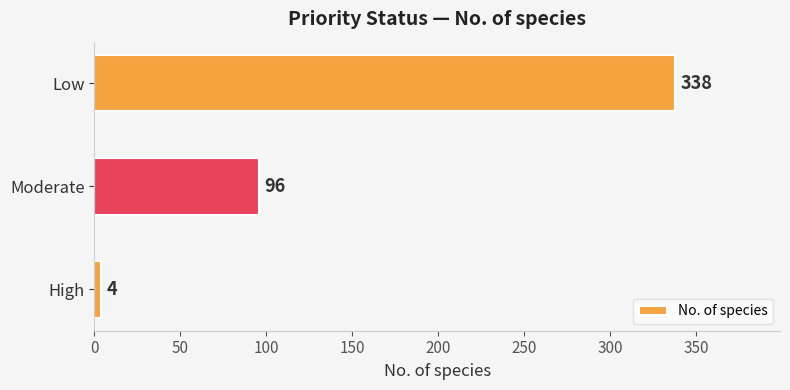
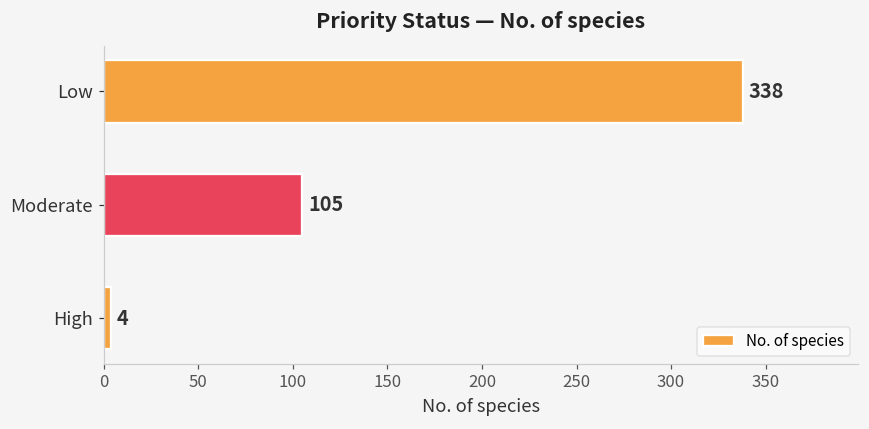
Moderate: 96 -> 105
